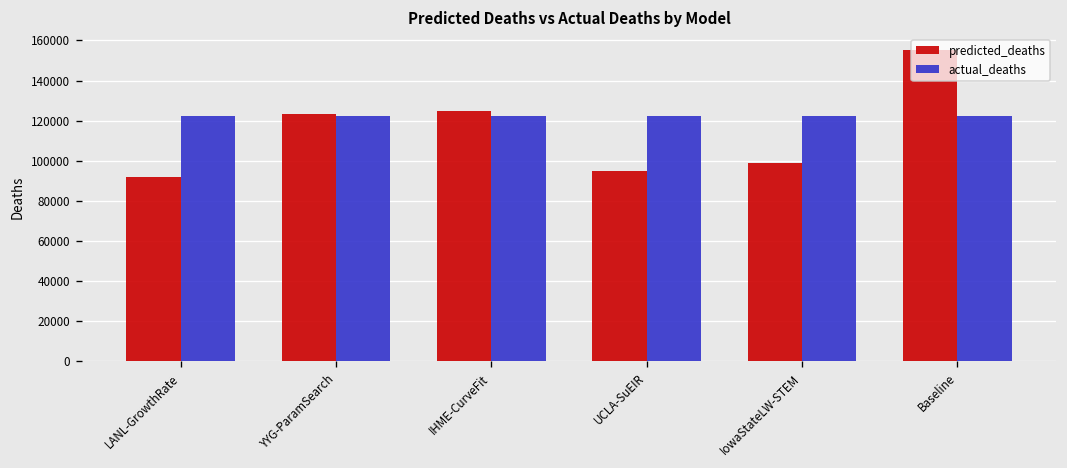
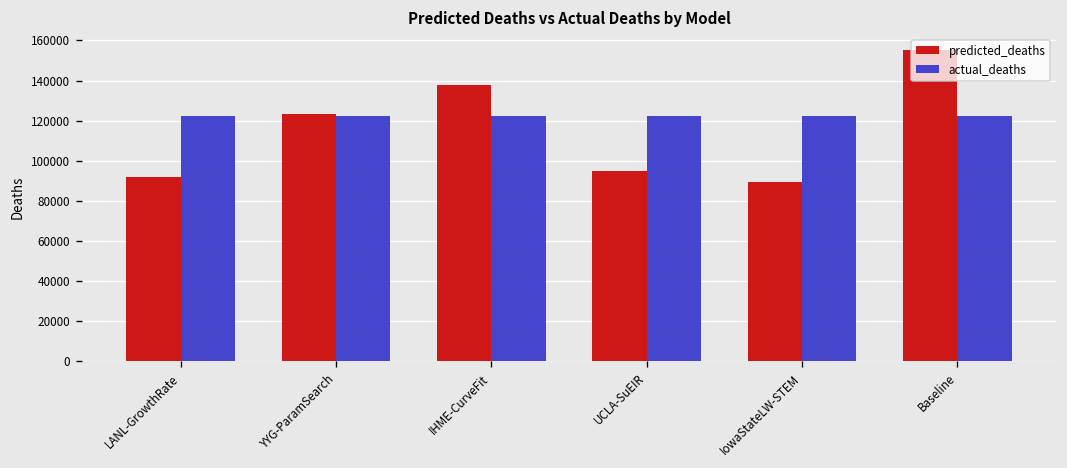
predicted_deaths, IHME-CurveFit: 125000 -> 138000
predicted_deaths, IowaStateLW-STEM: 99000 -> 89000
